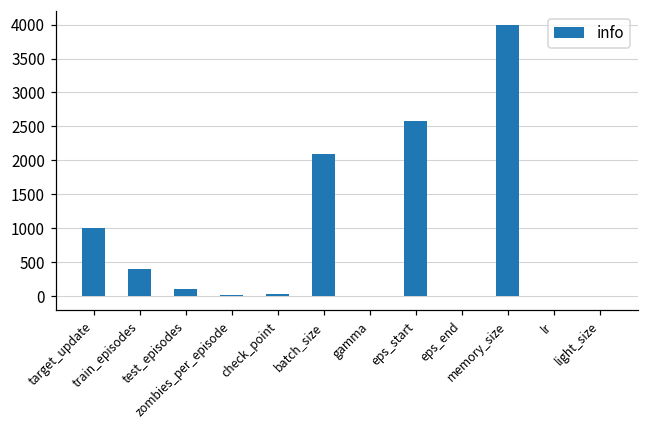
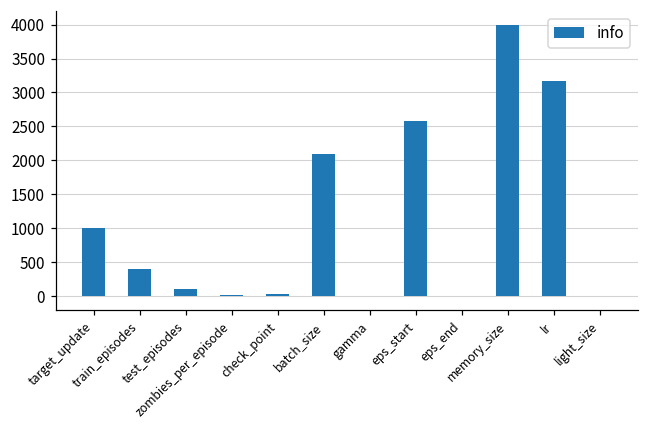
lr: 0 -> 3200
